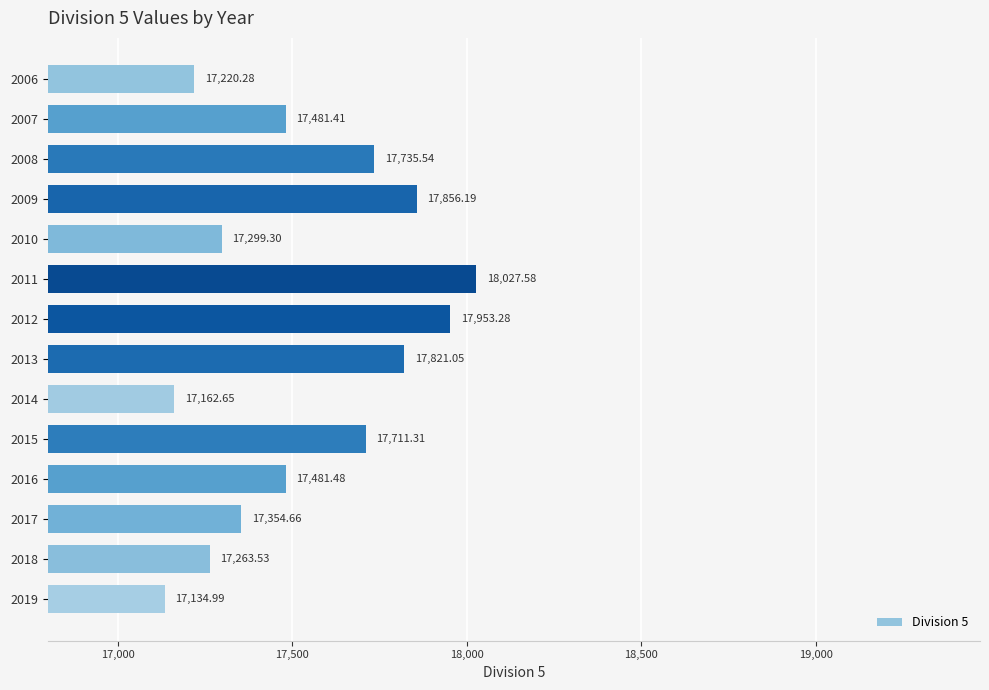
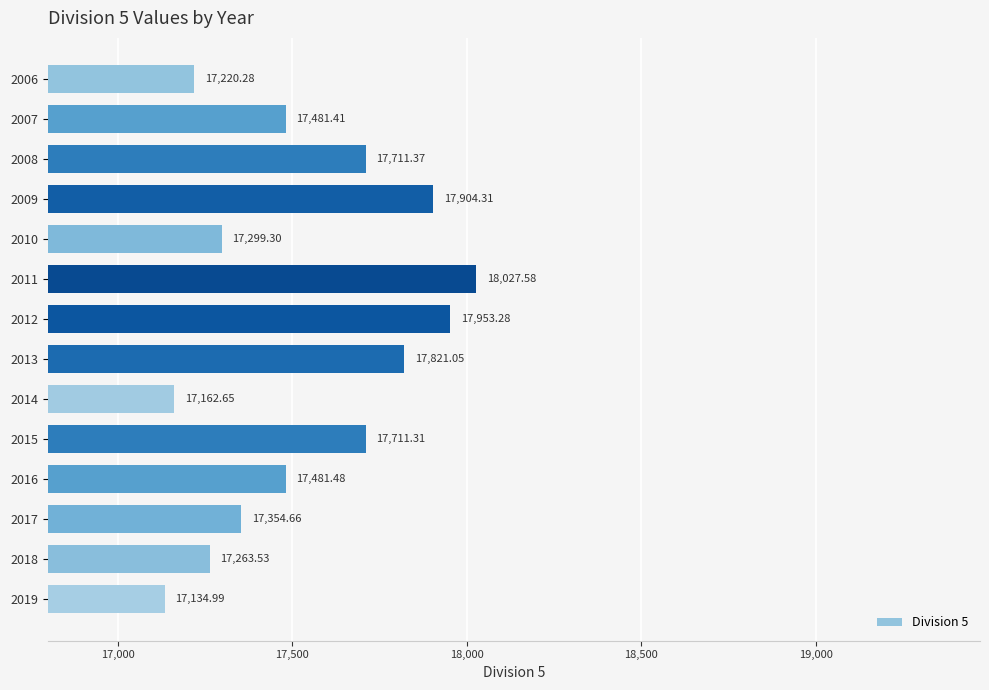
2008: 17,735.54 -> 17,711.37
2009: 17,856.19 -> 17,904.31
